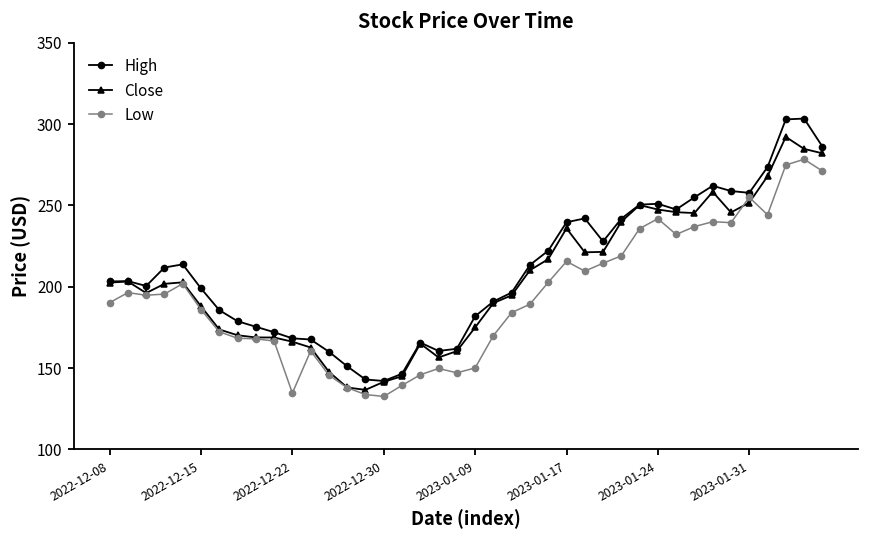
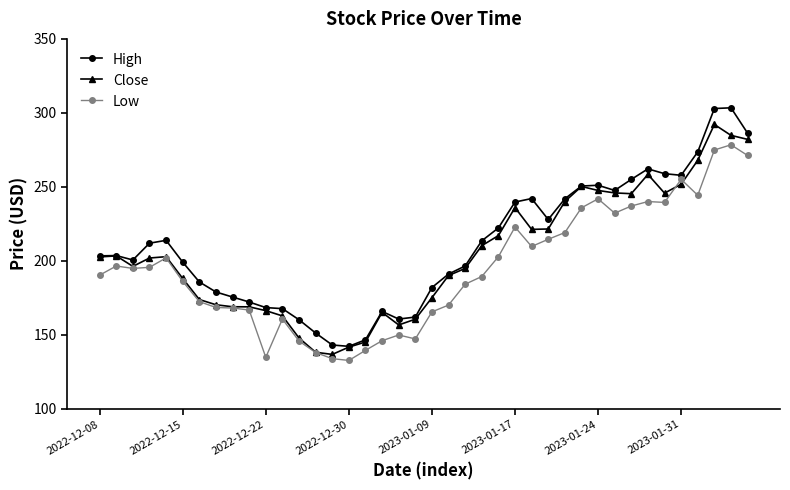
Low, 2023-01-09: 150 -> 165
Low, 2023-01-17: 216 -> 223
